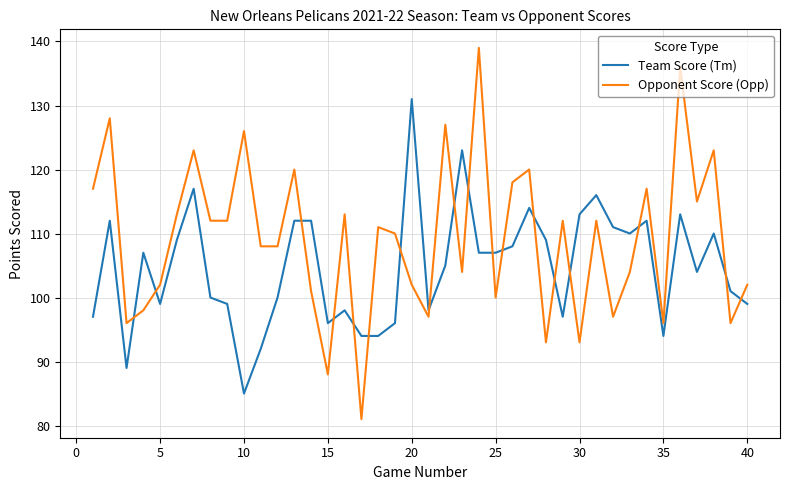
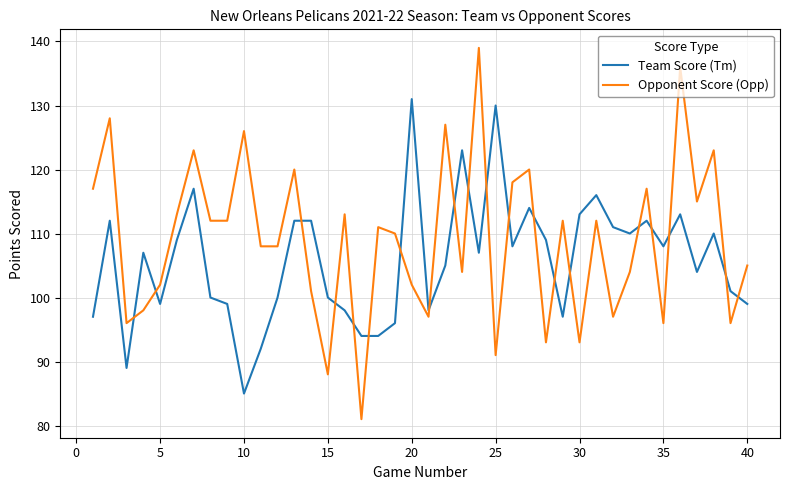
Team Score (Tm), 15: 96 -> 100
Team Score (Tm), 25: 107 -> 130
Opponent Score (Opp), 25: 100 -> 91
Team Score (Tm), 35: 94 -> 108
Opponent Score (Opp), 40: 102 -> 105
